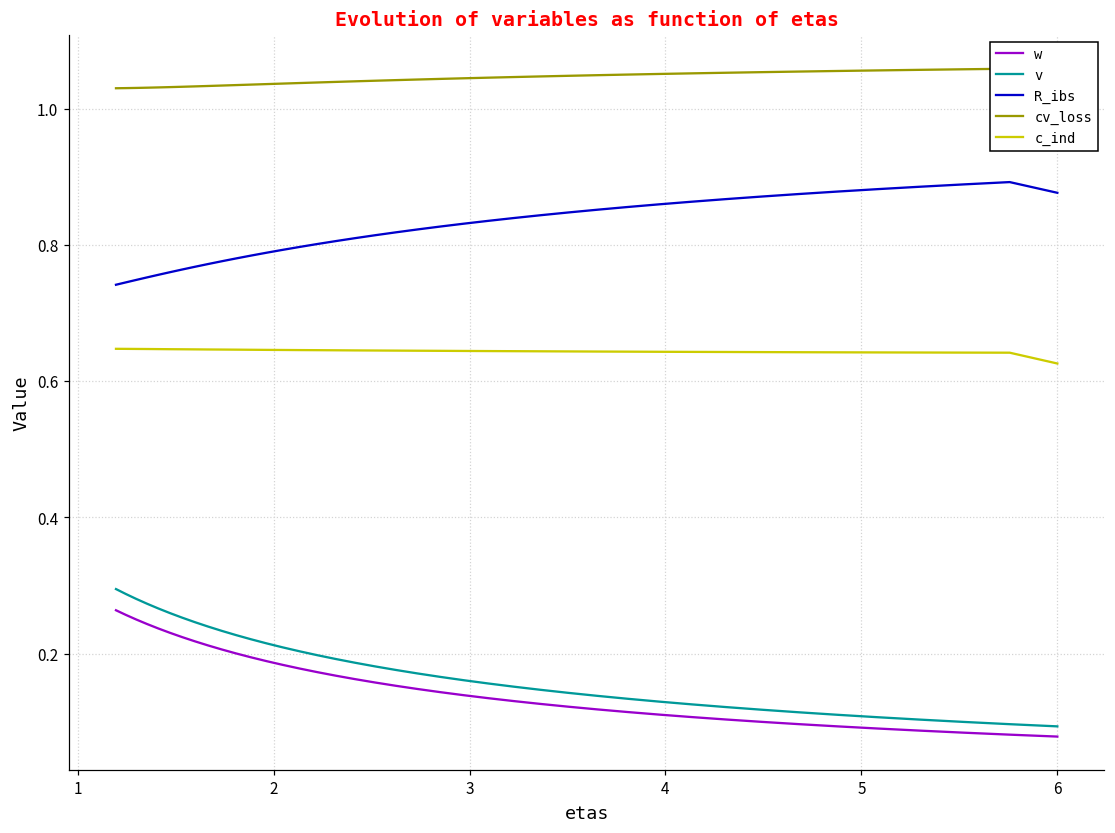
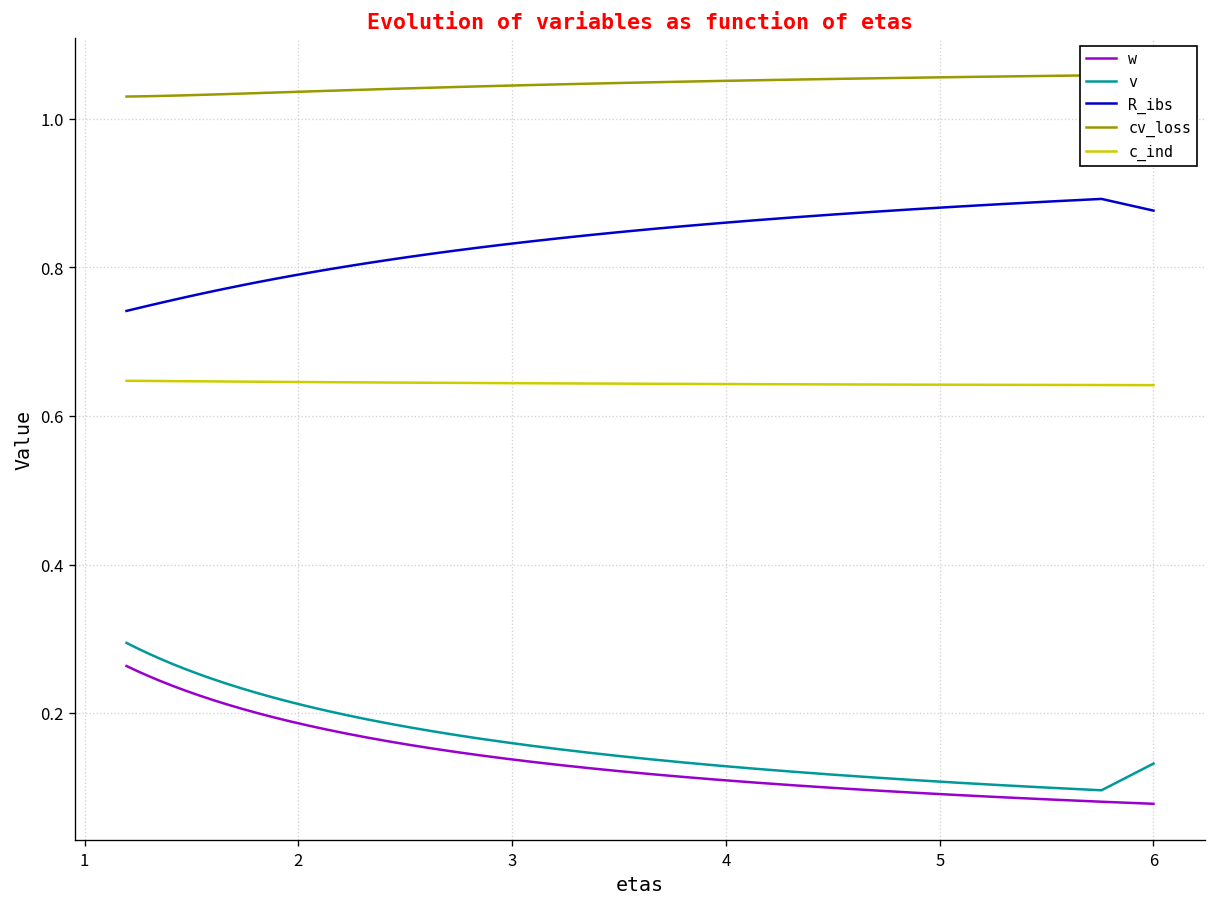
v, 6: 0.09 -> 0.13
c_ind, 6: 0.63 -> 0.64
